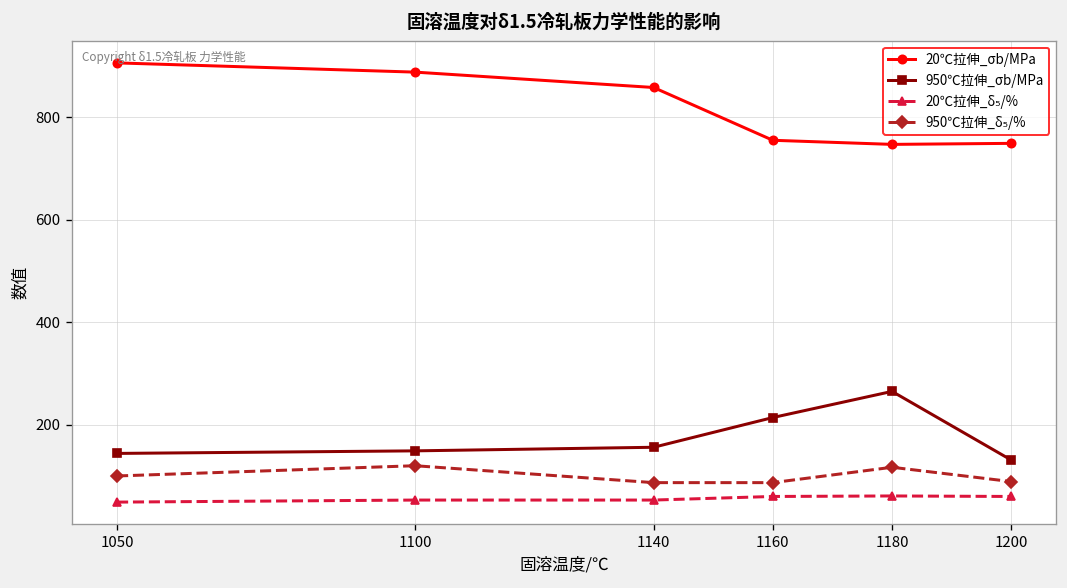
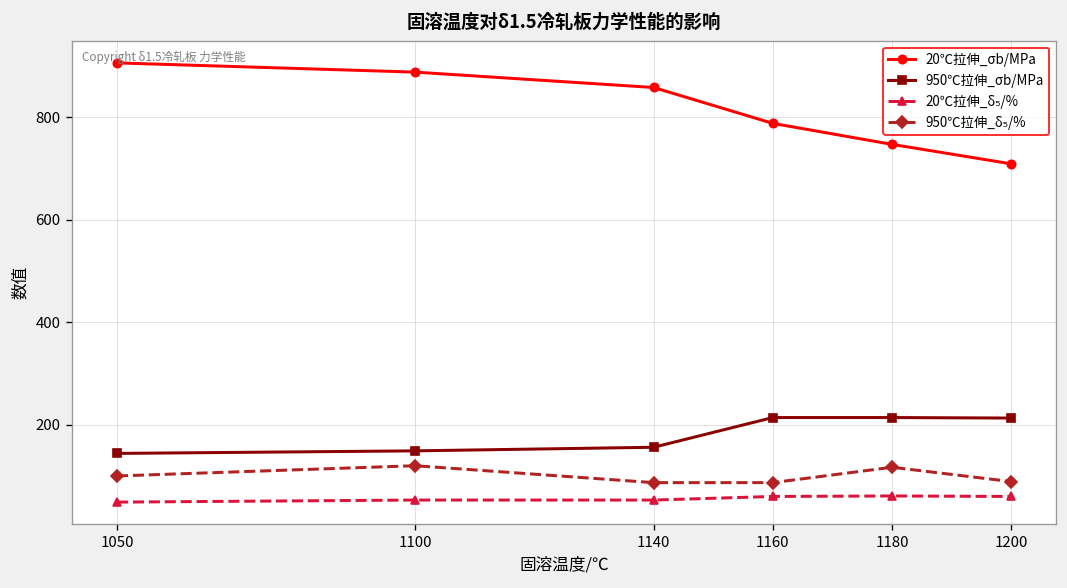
20℃拉伸_σb/MPa, 1160: 760 -> 790
950℃拉伸_σb/MPa, 1180: 270 -> 210
20℃拉伸_σb/MPa, 1200: 750 -> 710
950℃拉伸_σb/MPa, 1200: 130 -> 210
